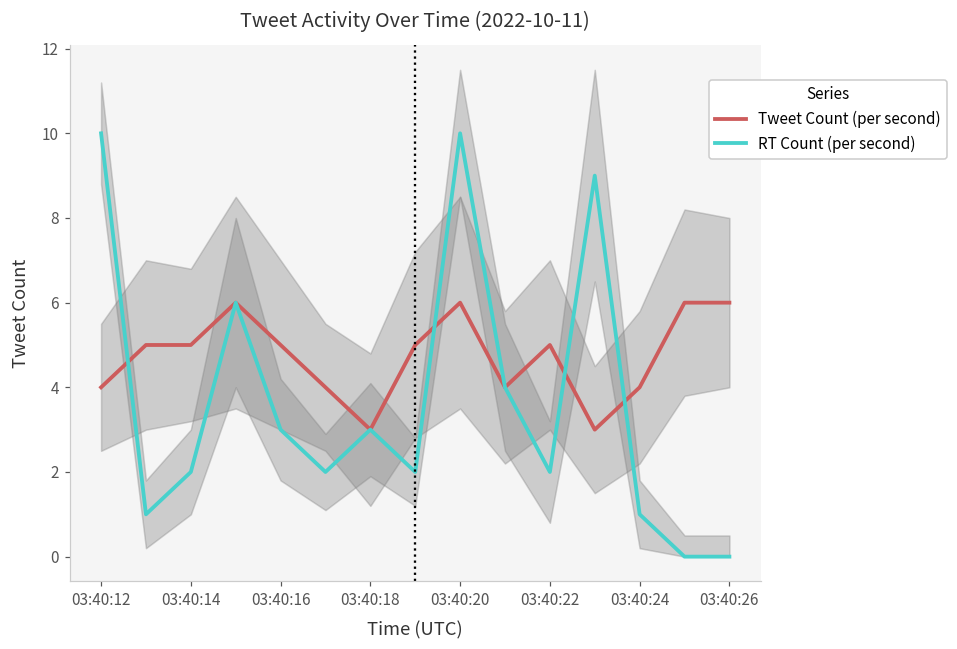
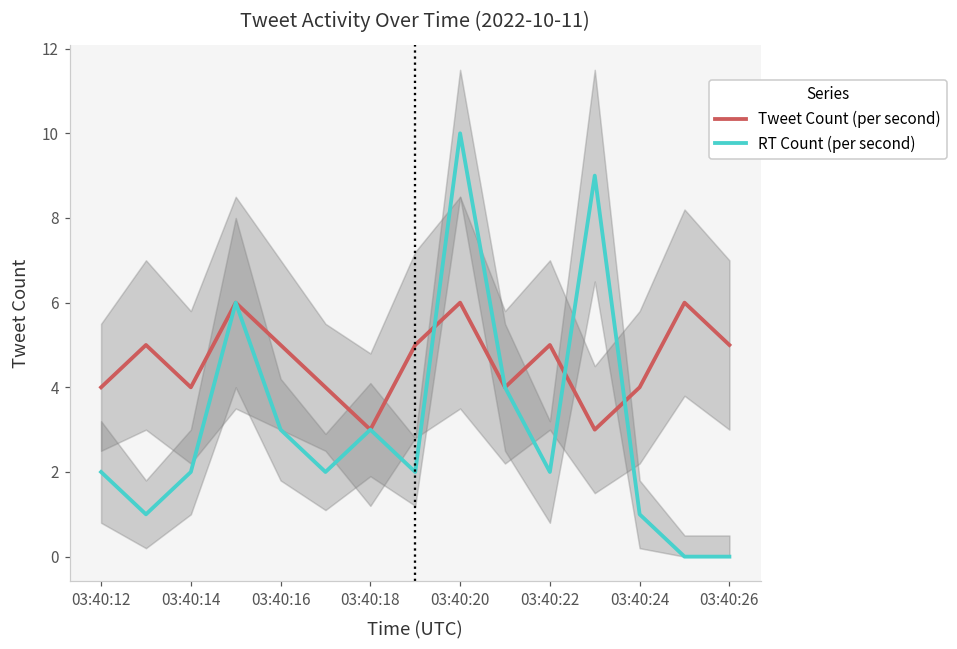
RT Count (per second), 03:40:12: 10 -> 2
Tweet Count (per second), 03:40:14: 5 -> 4
Tweet Count (per second), 03:40:26: 6 -> 5
